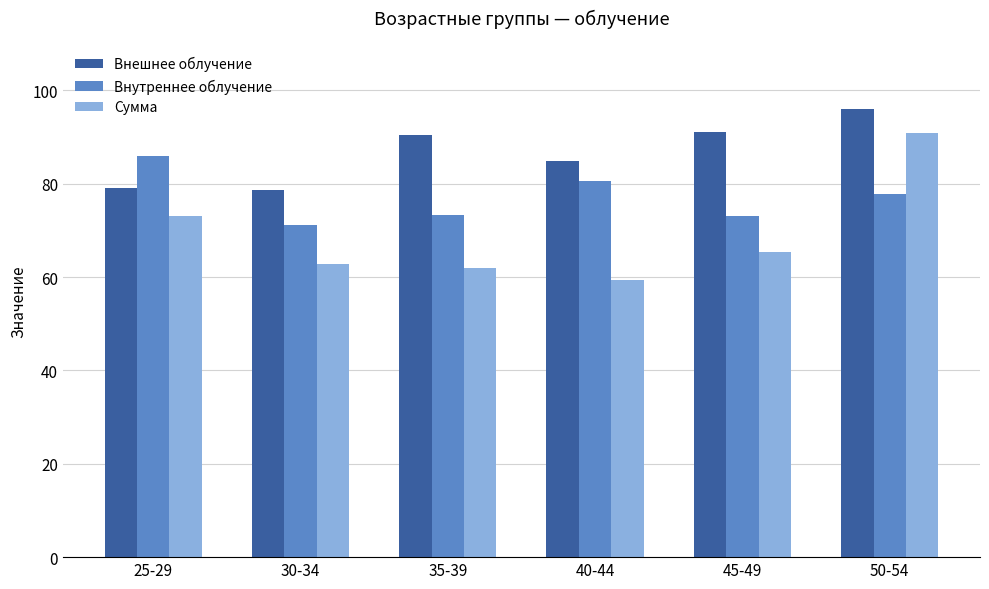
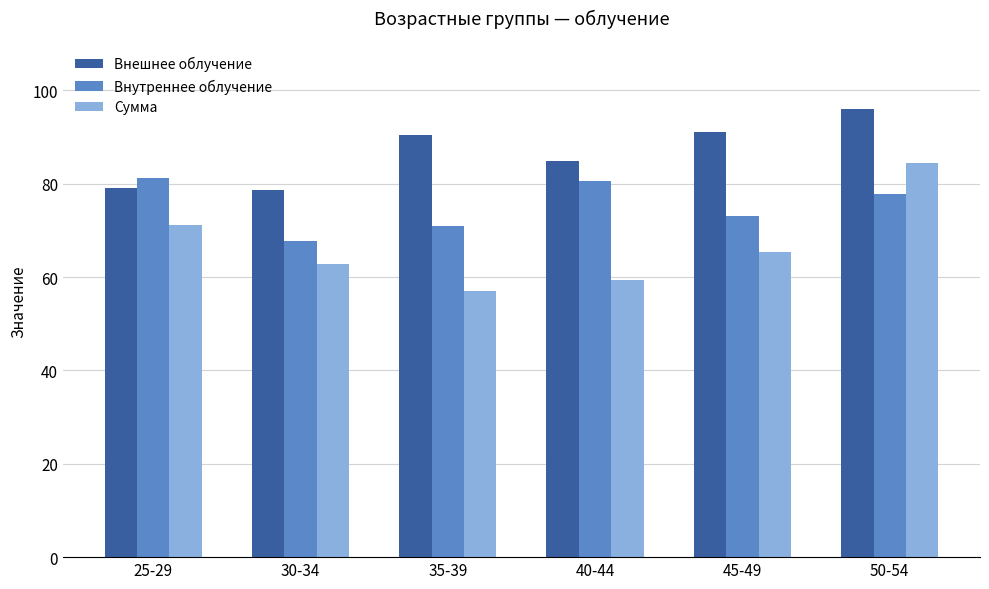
Внутреннее облучение, 25-29: 86 -> 81
Сумма, 25-29: 73 -> 71
Внутреннее облучение, 30-34: 71 -> 68
Внутреннее облучение, 35-39: 73 -> 71
Сумма, 35-39: 62 -> 57
Сумма, 50-54: 91 -> 84
